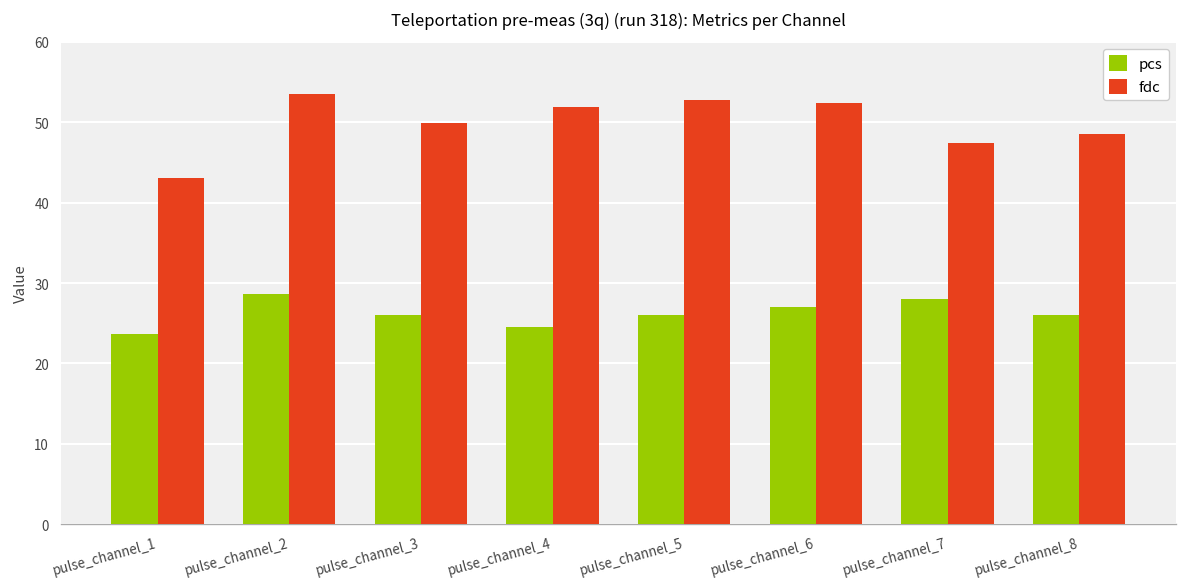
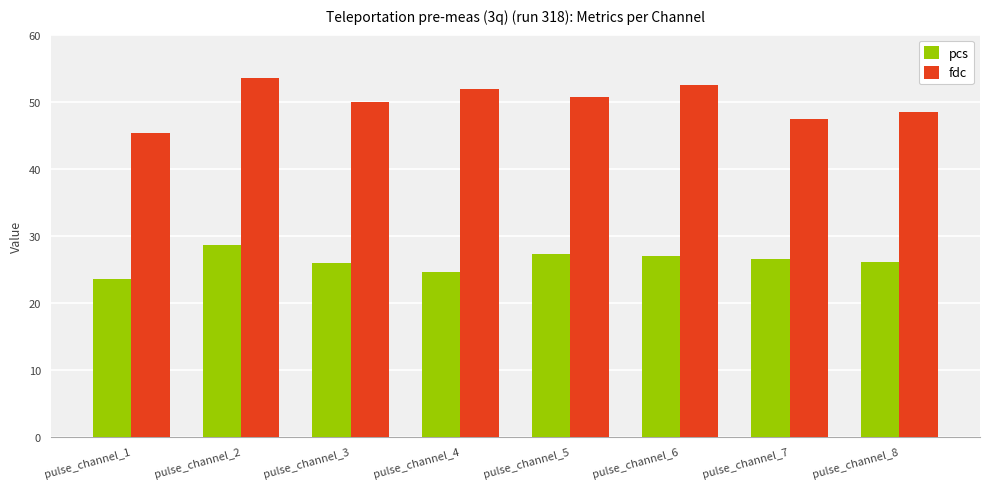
fdc, pulse_channel_1: 43 -> 45
pcs, pulse_channel_5: 26 -> 27
fdc, pulse_channel_5: 53 -> 51
pcs, pulse_channel_7: 28 -> 27
